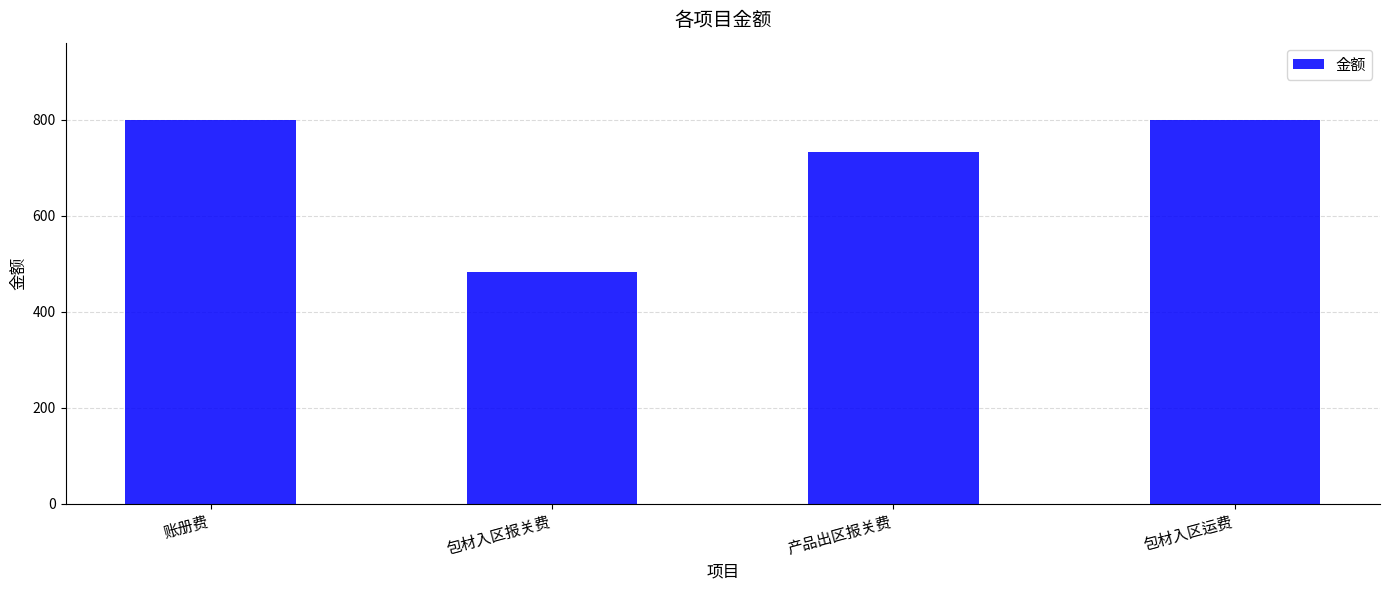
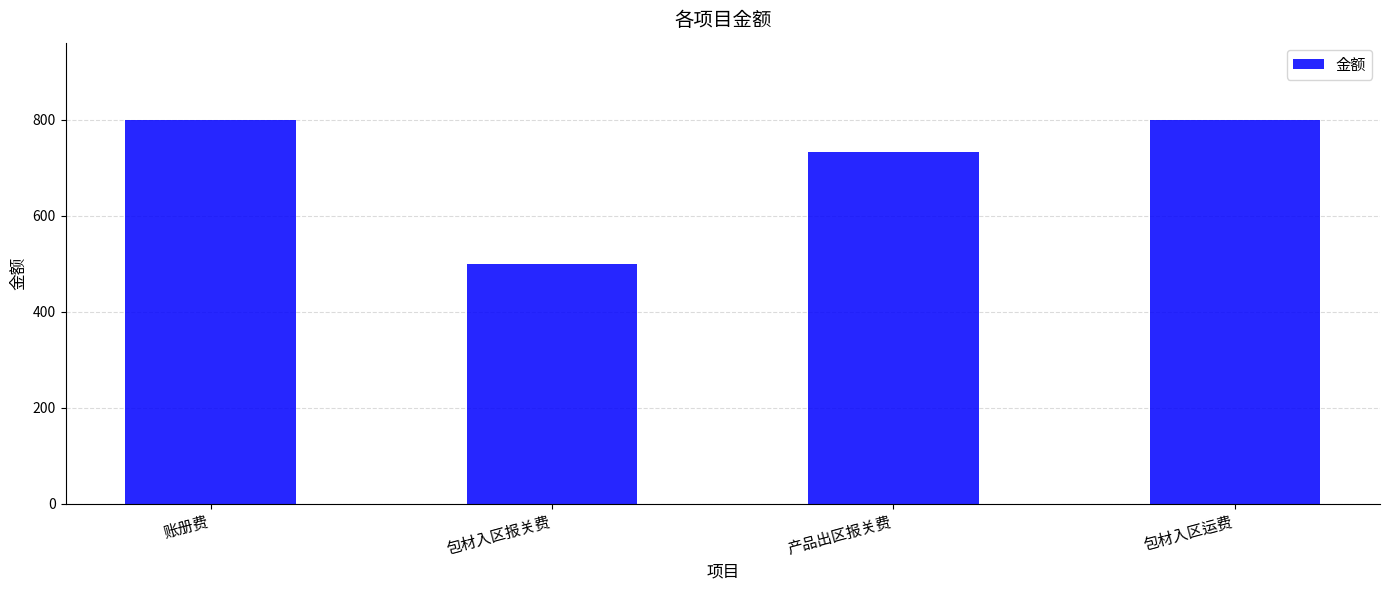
包材入区报关费: 480 -> 500
